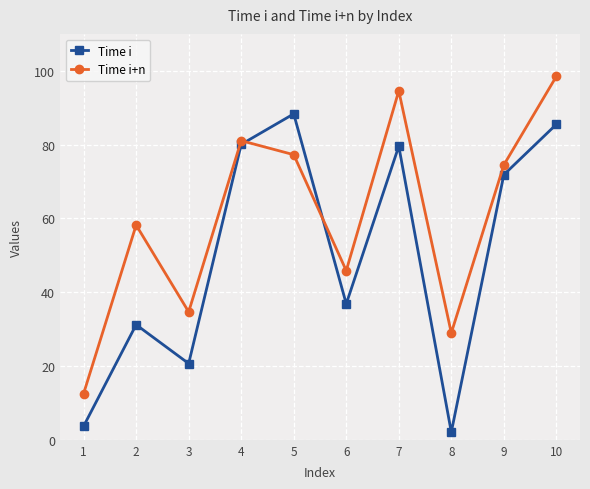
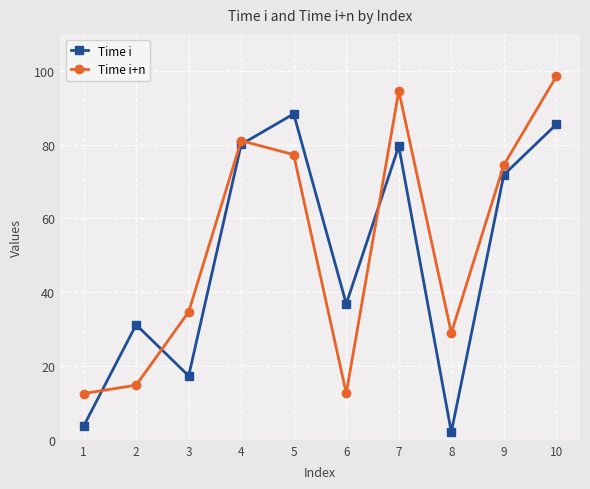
Time i+n, 2: 58 -> 15
Time i, 3: 21 -> 17
Time i+n, 6: 46 -> 13
